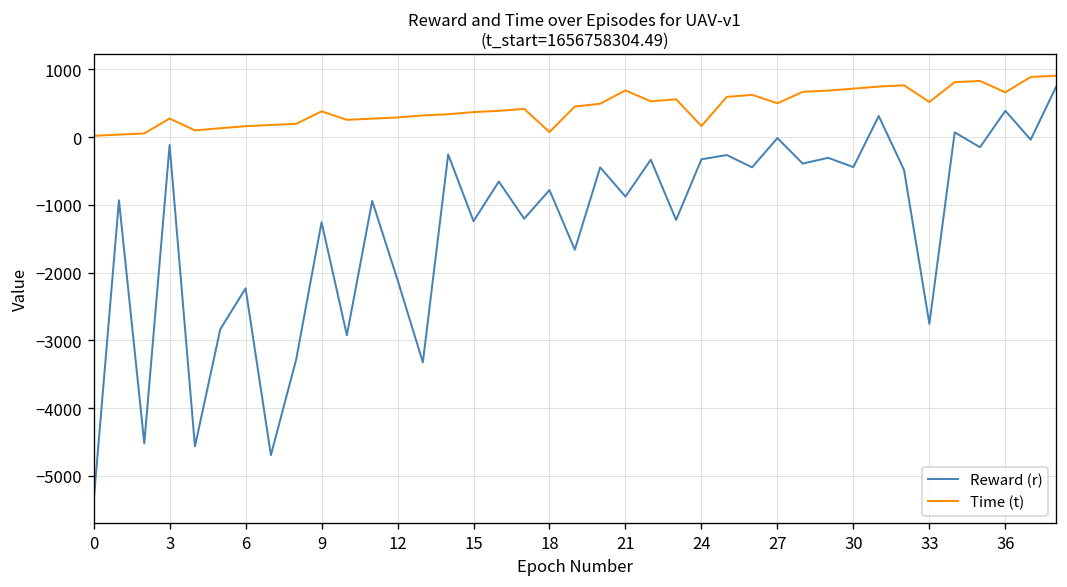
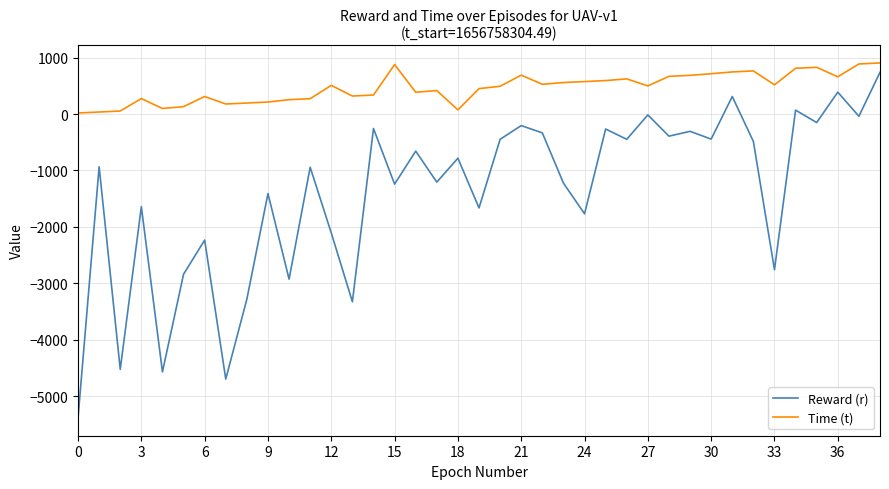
Reward (r), 3: -100 -> -1600
Time (t), 6: 200 -> 300
Reward (r), 9: -1300 -> -1400
Time (t), 9: 400 -> 200
Time (t), 12: 300 -> 500
Time (t), 15: 400 -> 900
Reward (r), 21: -900 -> -200
Reward (r), 24: -300 -> -1800
Time (t), 24: 200 -> 600
